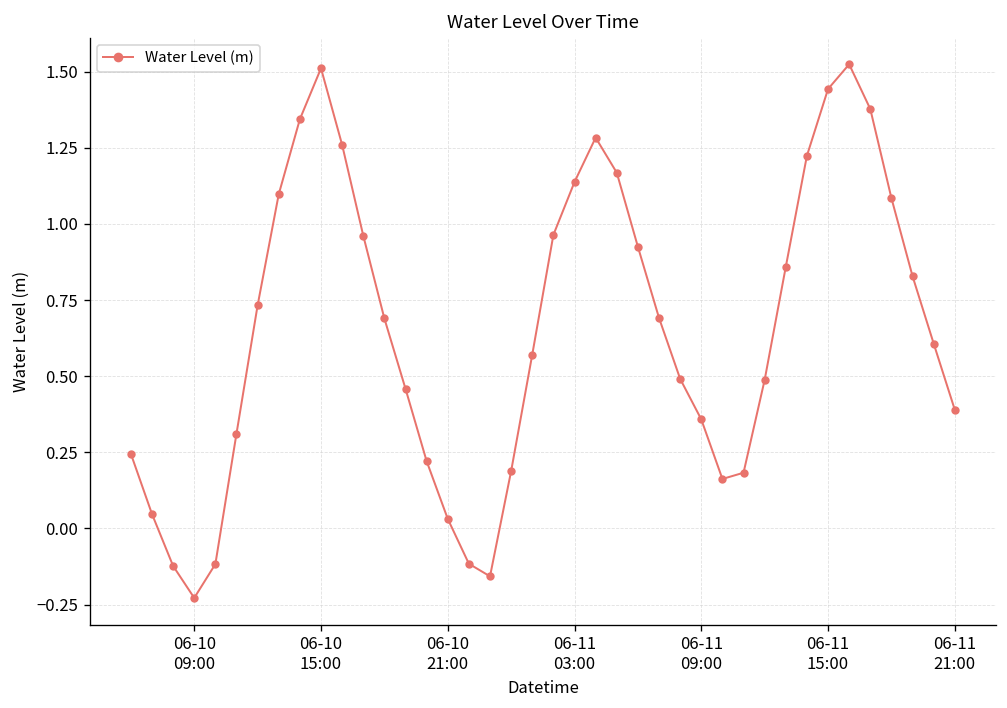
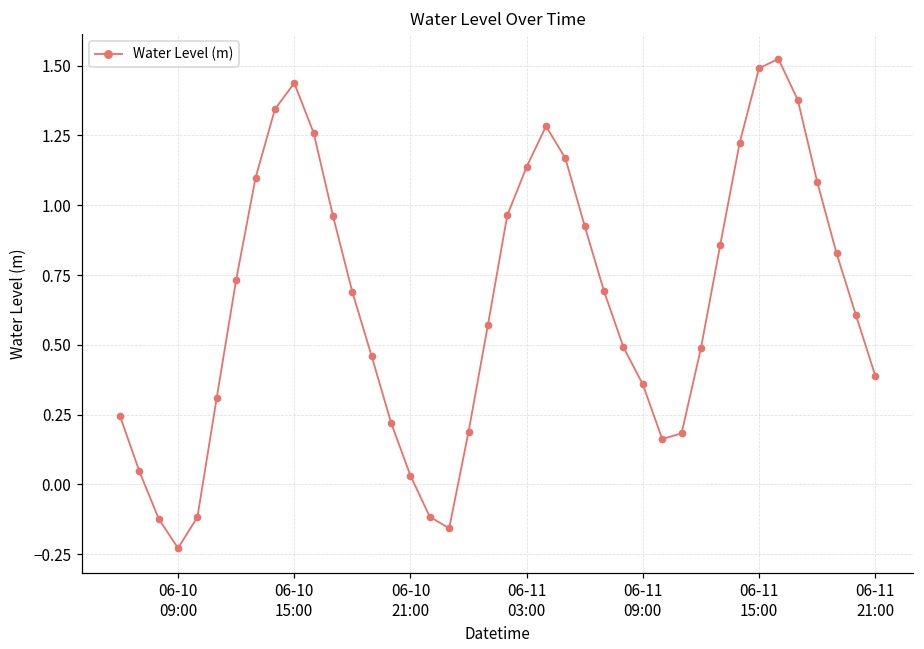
06-10 15:00: 1.51 -> 1.44
06-11 15:00: 1.44 -> 1.49
